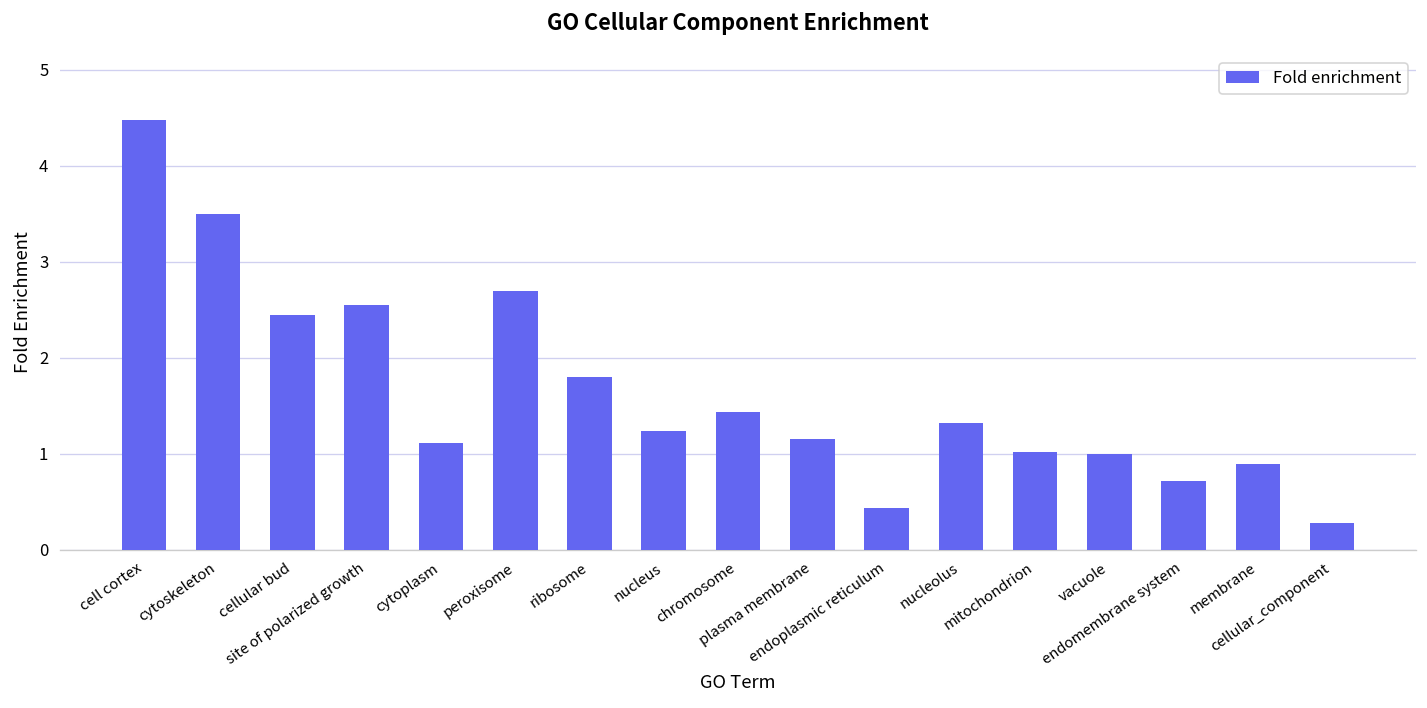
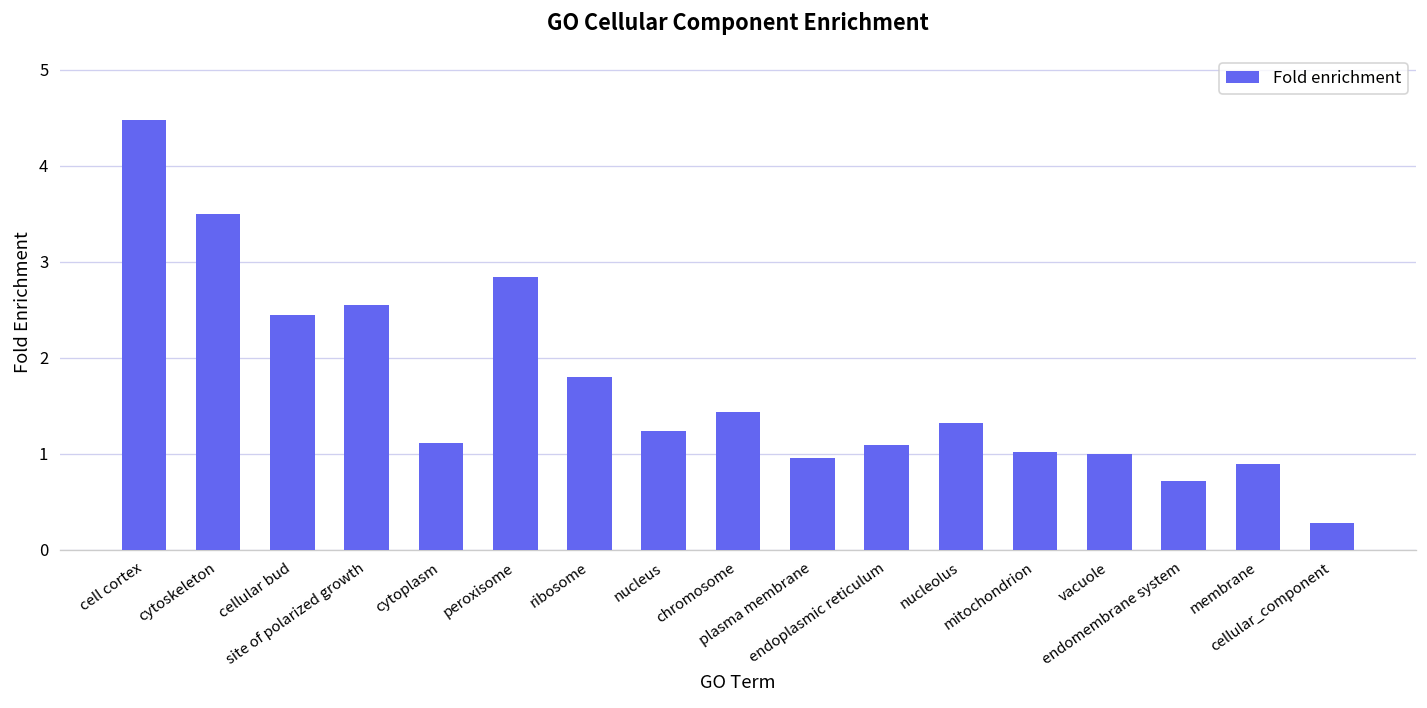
peroxisome: 2.7 -> 2.8
plasma membrane: 1.2 -> 1.0
endoplasmic reticulum: 0.4 -> 1.1
